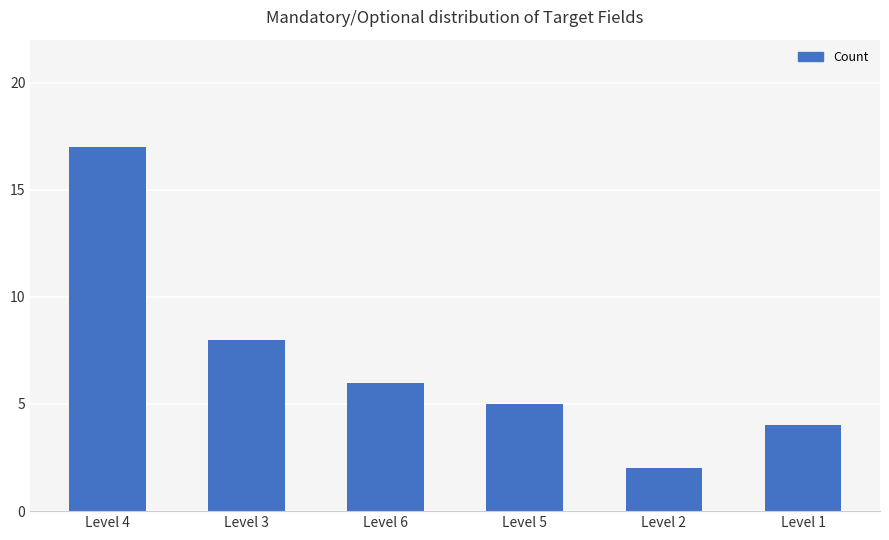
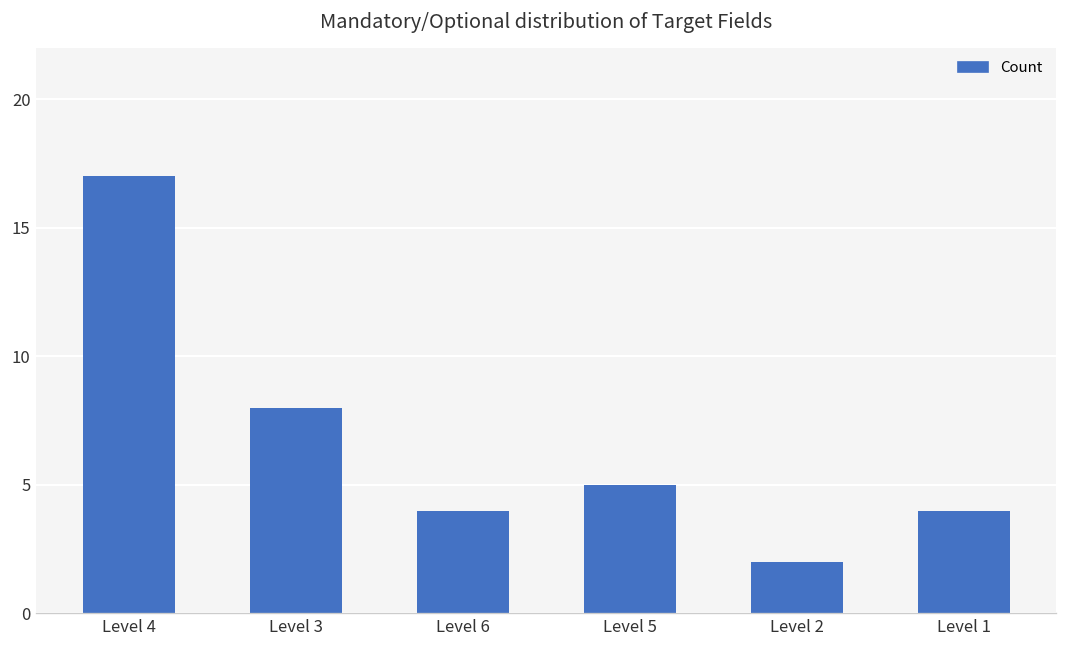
Level 6: 6 -> 4
